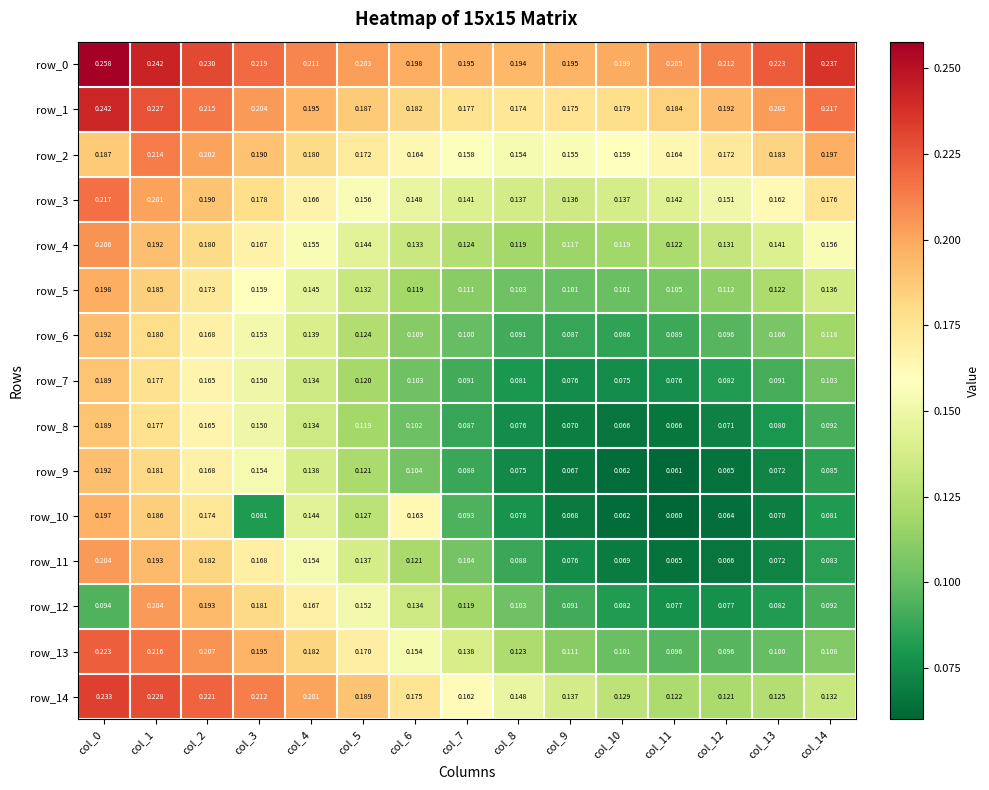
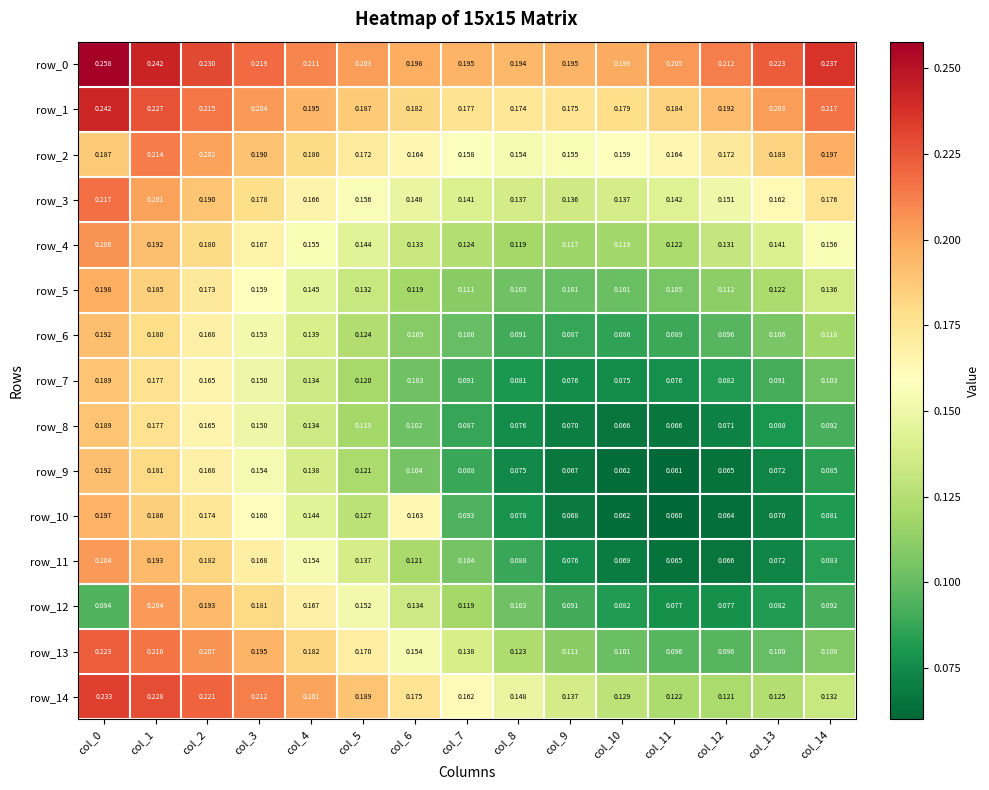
row_10, col_3: 0.081 -> 0.160
